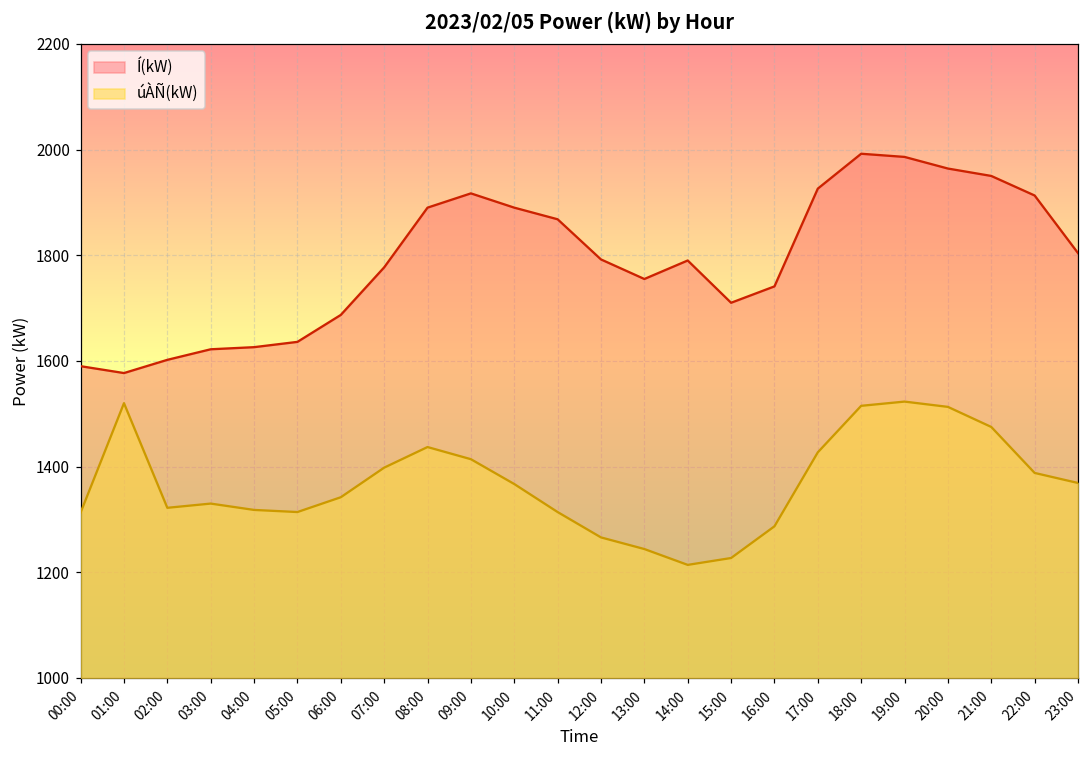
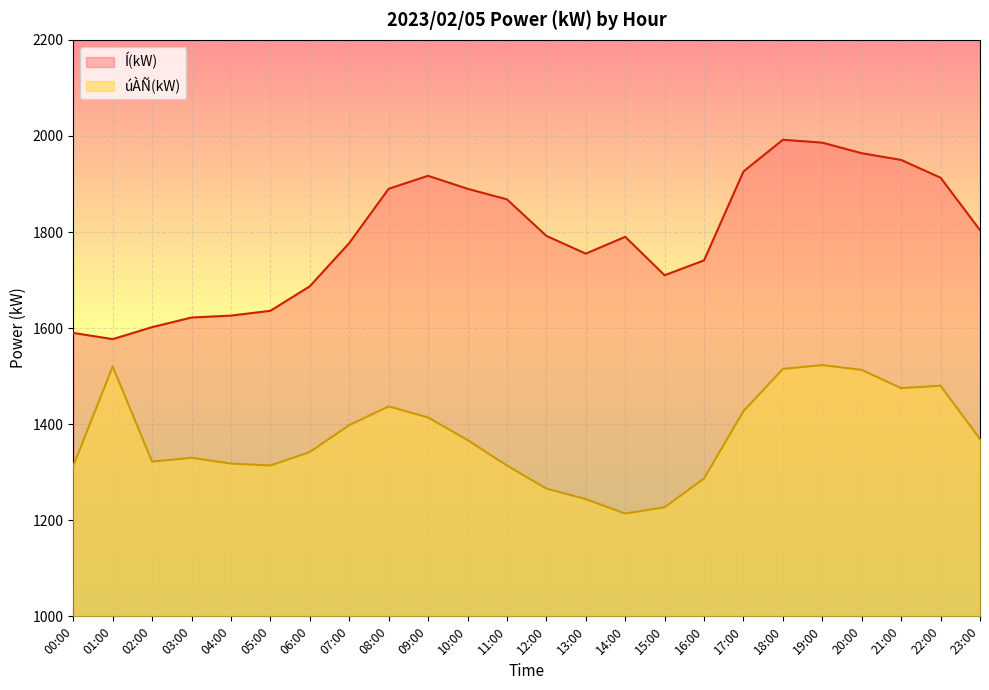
úÀÑ(kW), 22:00: 1390 -> 1480
